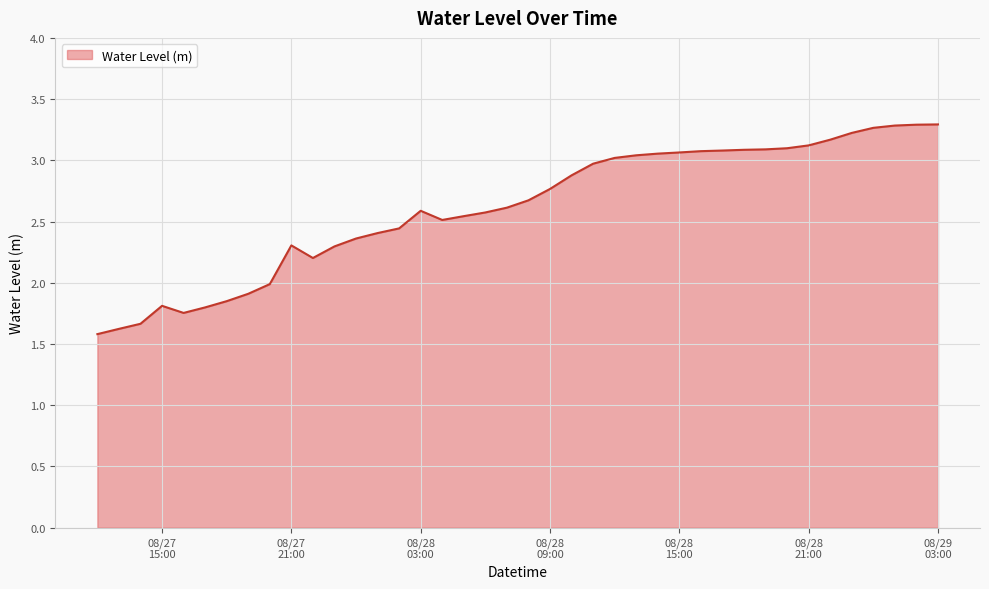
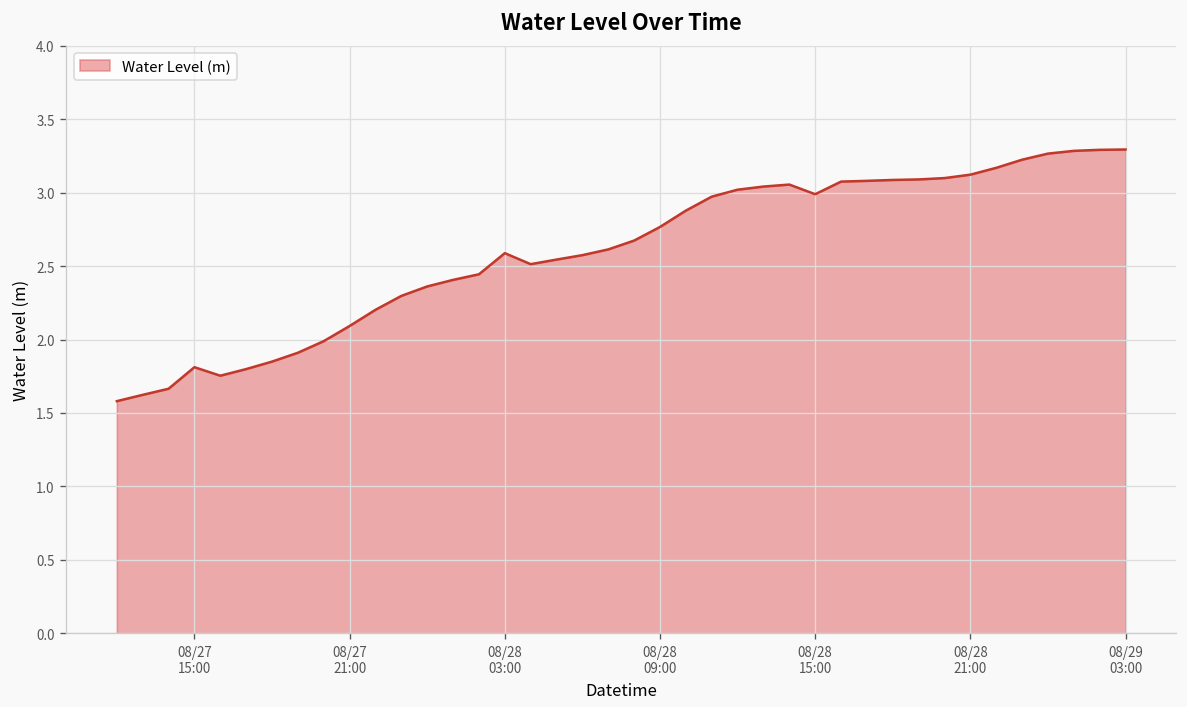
08/27 21:00: 2.31 -> 2.09
08/28 15:00: 3.06 -> 2.99
